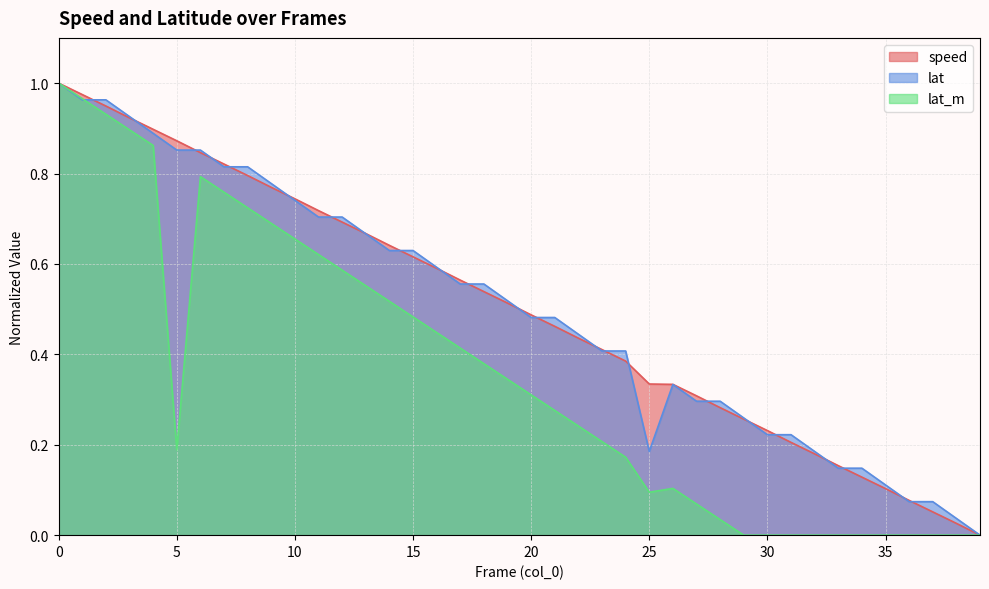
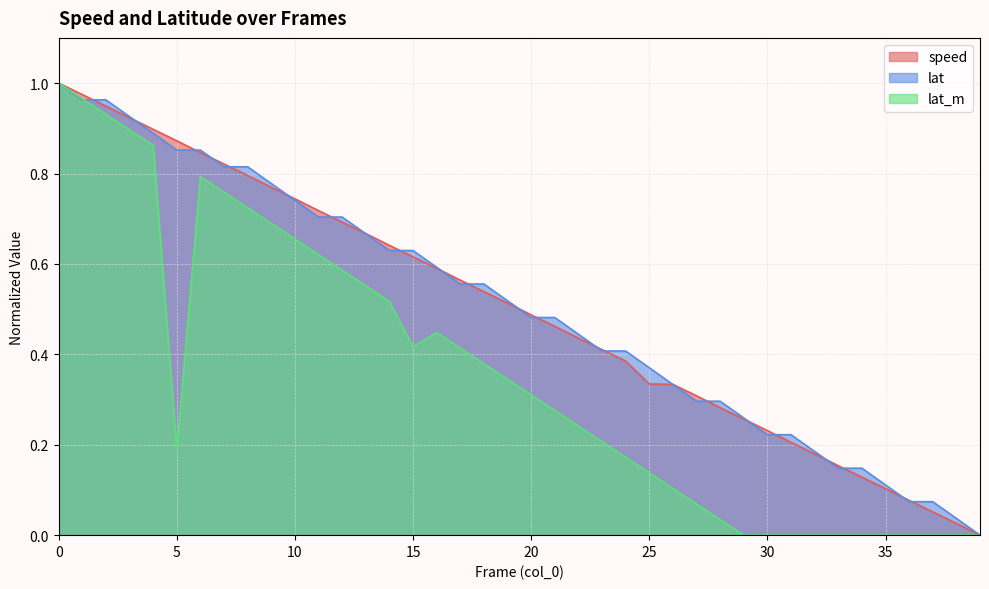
lat_m, 15: 0.48 -> 0.42
lat, 25: 0.19 -> 0.37
lat_m, 25: 0.10 -> 0.14
